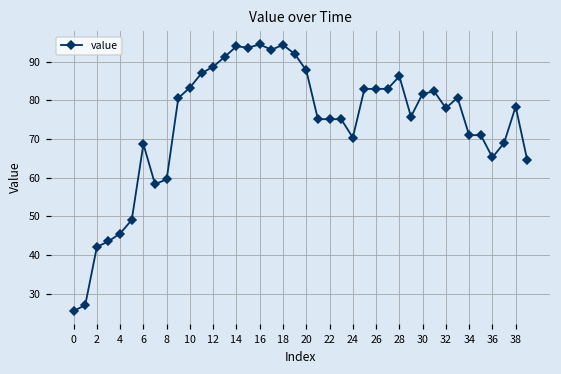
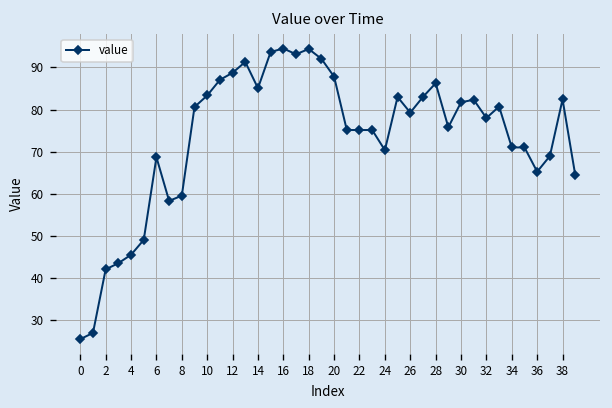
14: 94 -> 85
26: 83 -> 79
38: 78 -> 82
